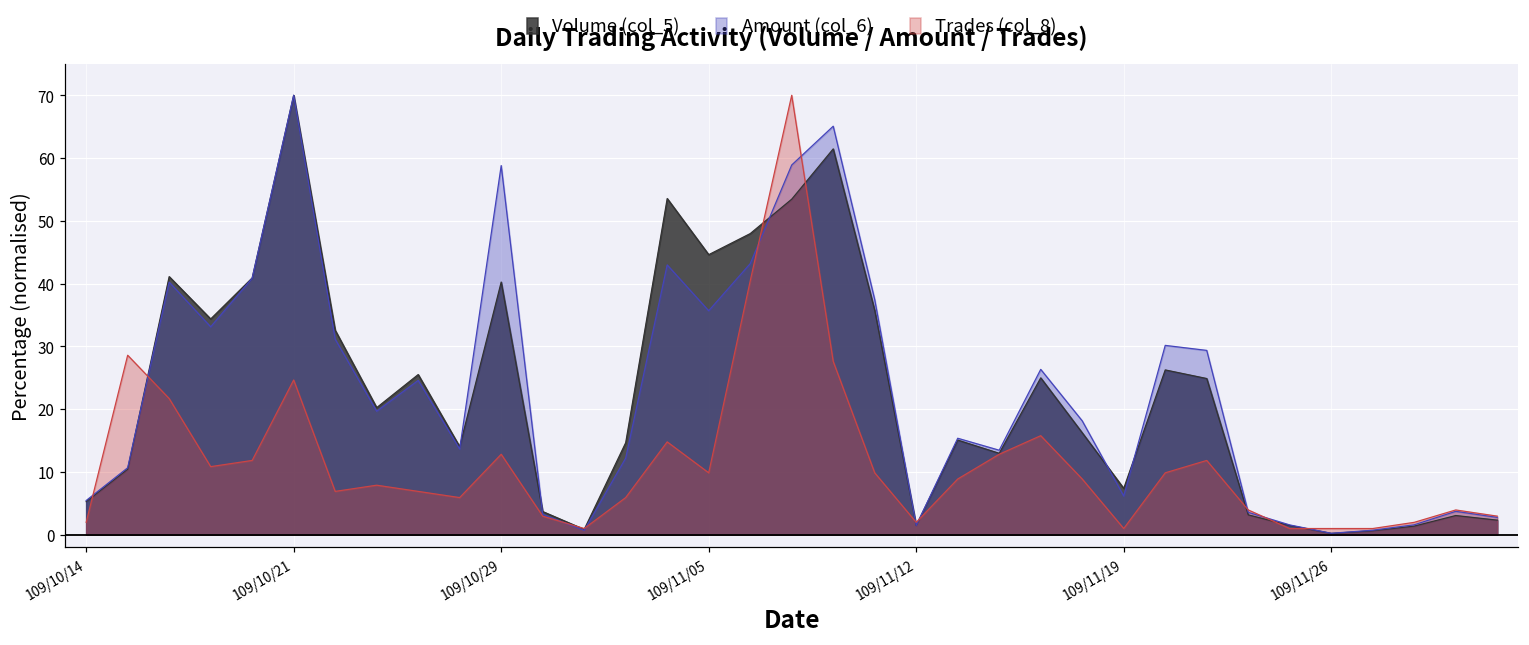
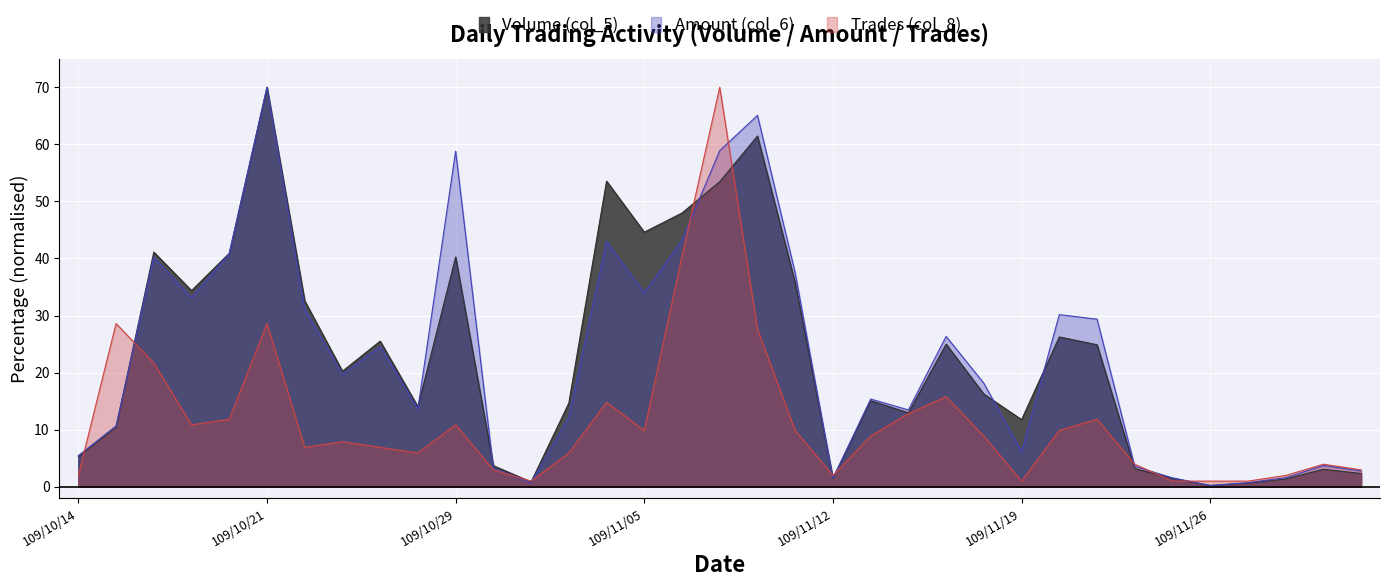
Trades (col_8), 109/10/21: 25 -> 29
Trades (col_8), 109/10/29: 13 -> 11
Amount (col_6), 109/11/05: 36 -> 34
Volume (col_5), 109/11/19: 7 -> 12
